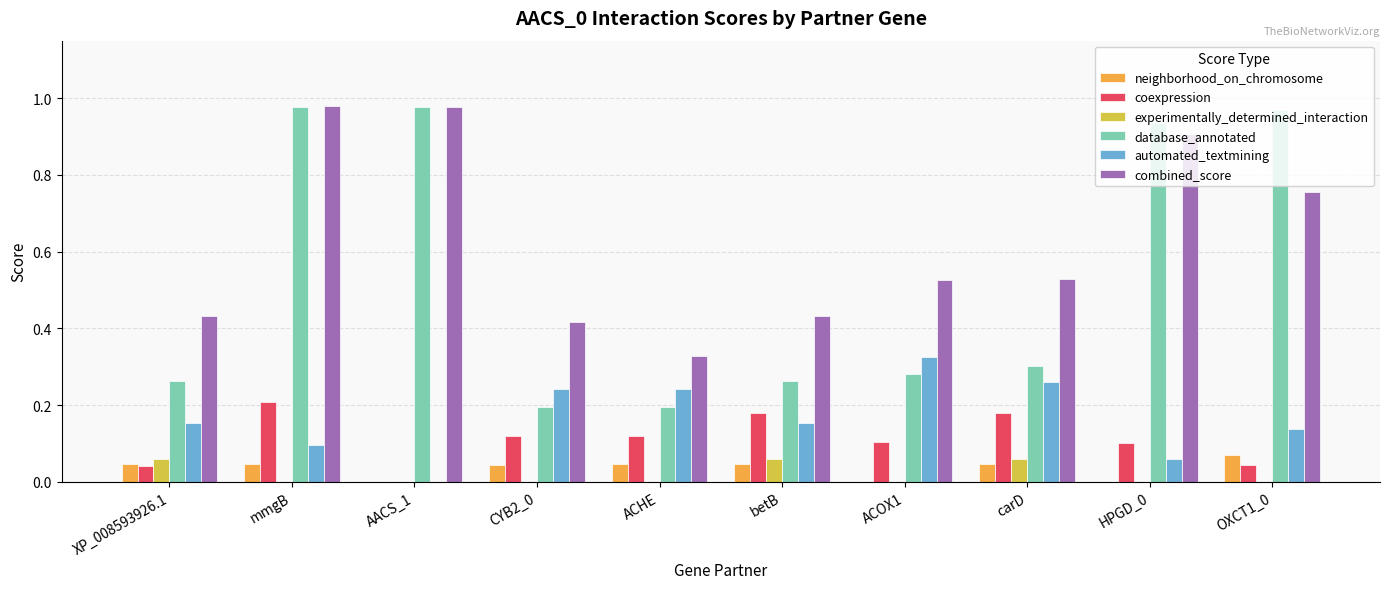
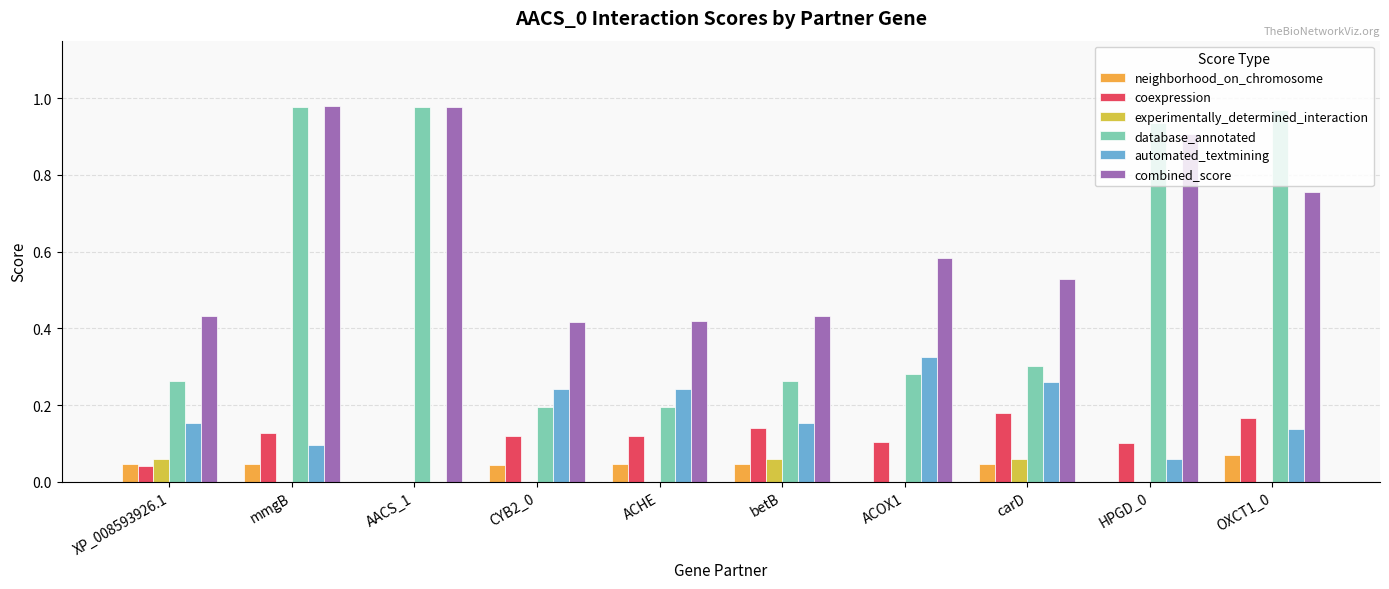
coexpression, mmgB: 0.21 -> 0.13
combined_score, ACHE: 0.33 -> 0.42
coexpression, betB: 0.18 -> 0.14
combined_score, ACOX1: 0.53 -> 0.58
coexpression, OXCT1_0: 0.04 -> 0.17
